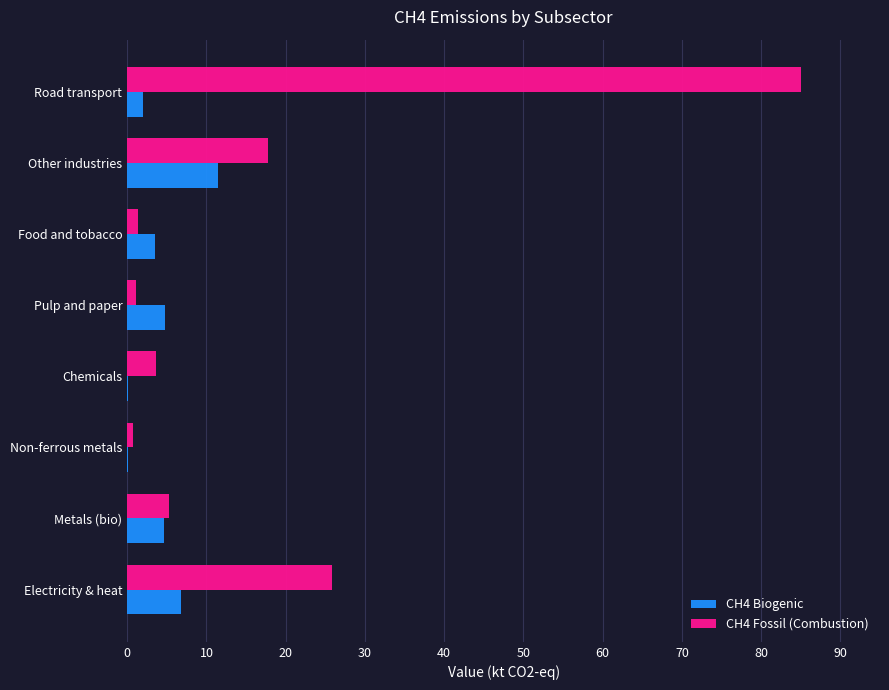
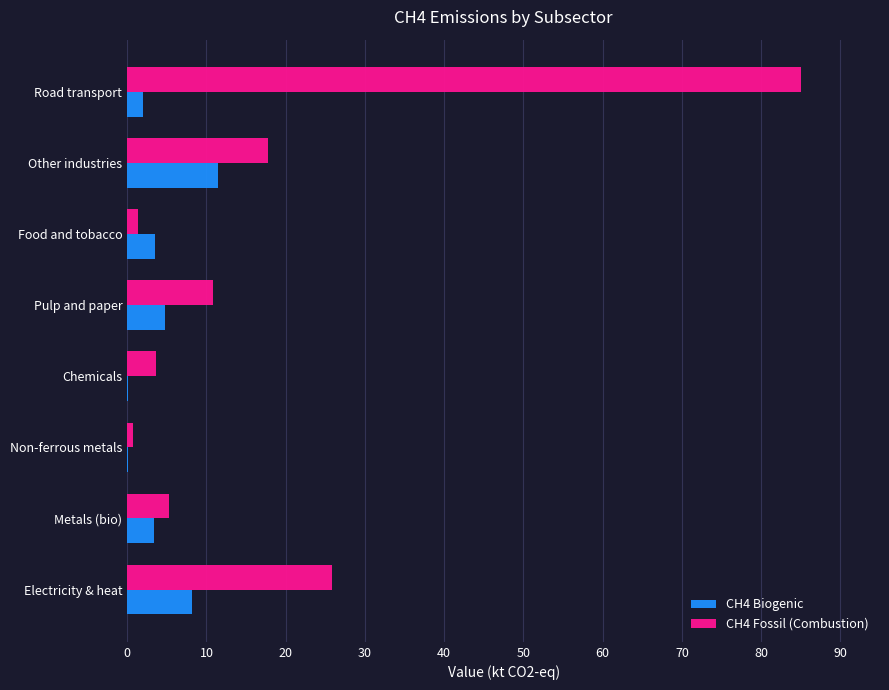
CH4 Fossil (Combustion), Pulp and paper: 1 -> 11
CH4 Biogenic, Metals (bio): 5 -> 3
CH4 Biogenic, Electricity & heat: 7 -> 8
